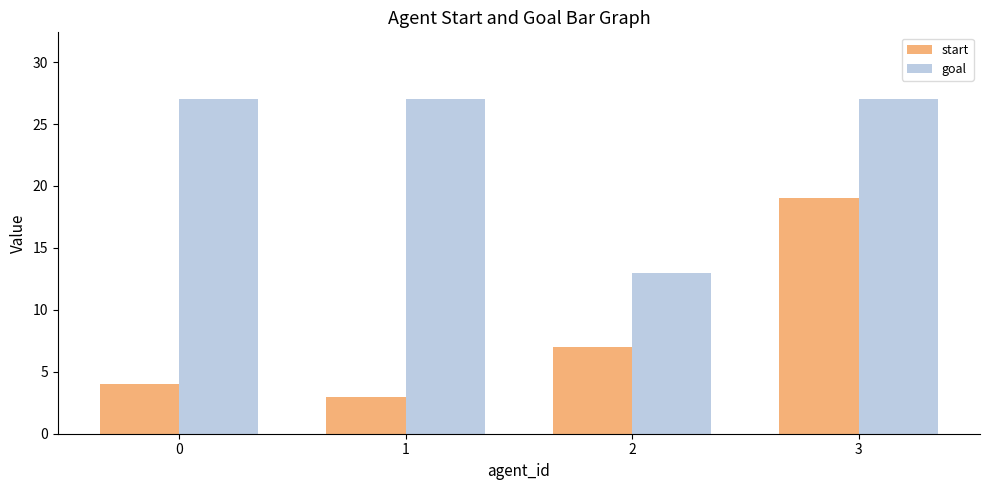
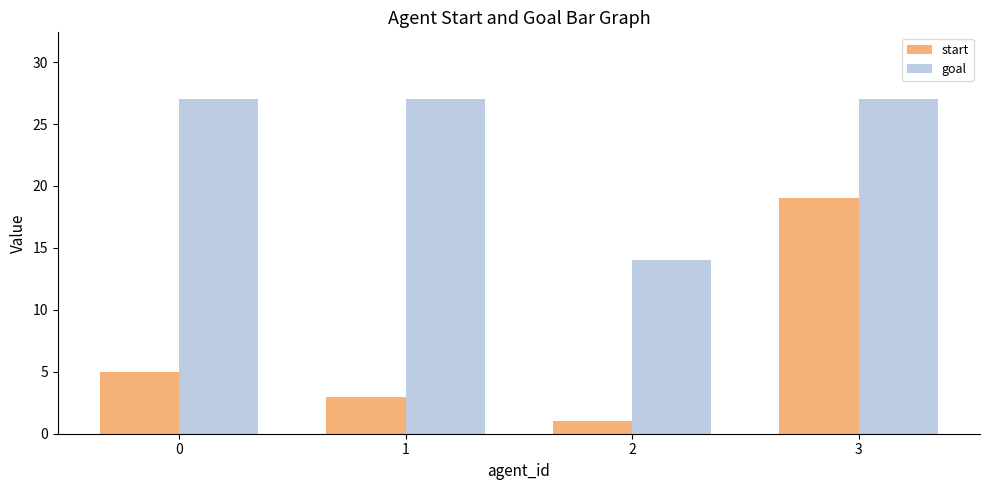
start, 0: 4 -> 5
start, 2: 7 -> 1
goal, 2: 13 -> 14
